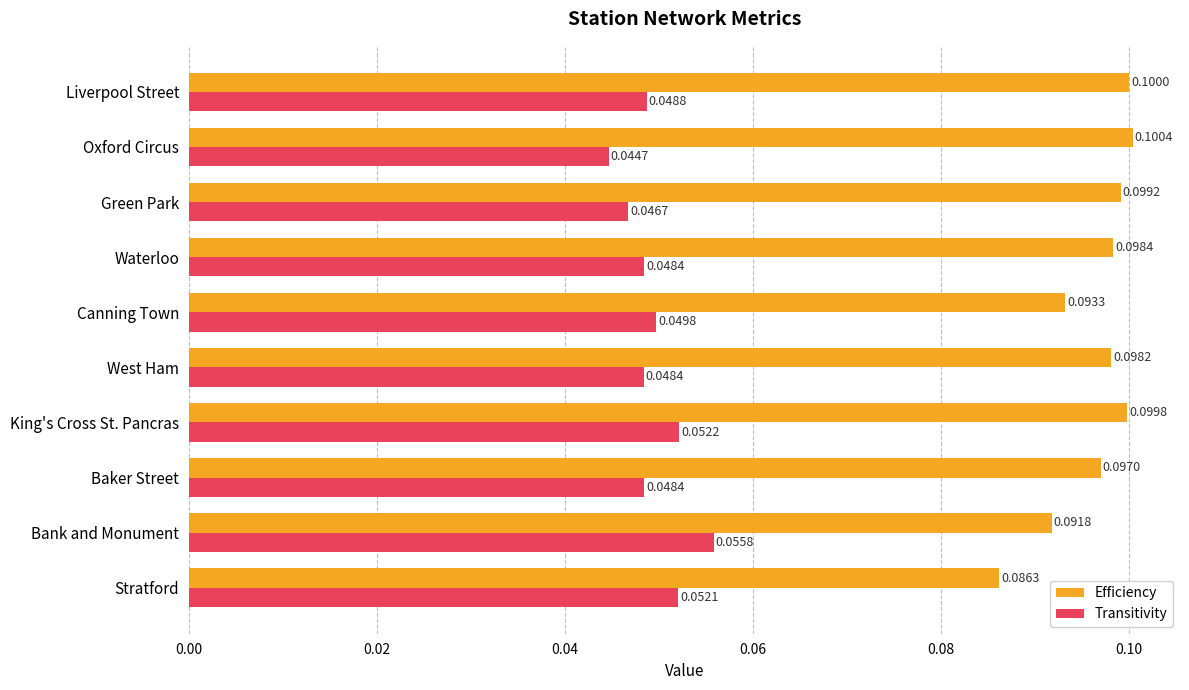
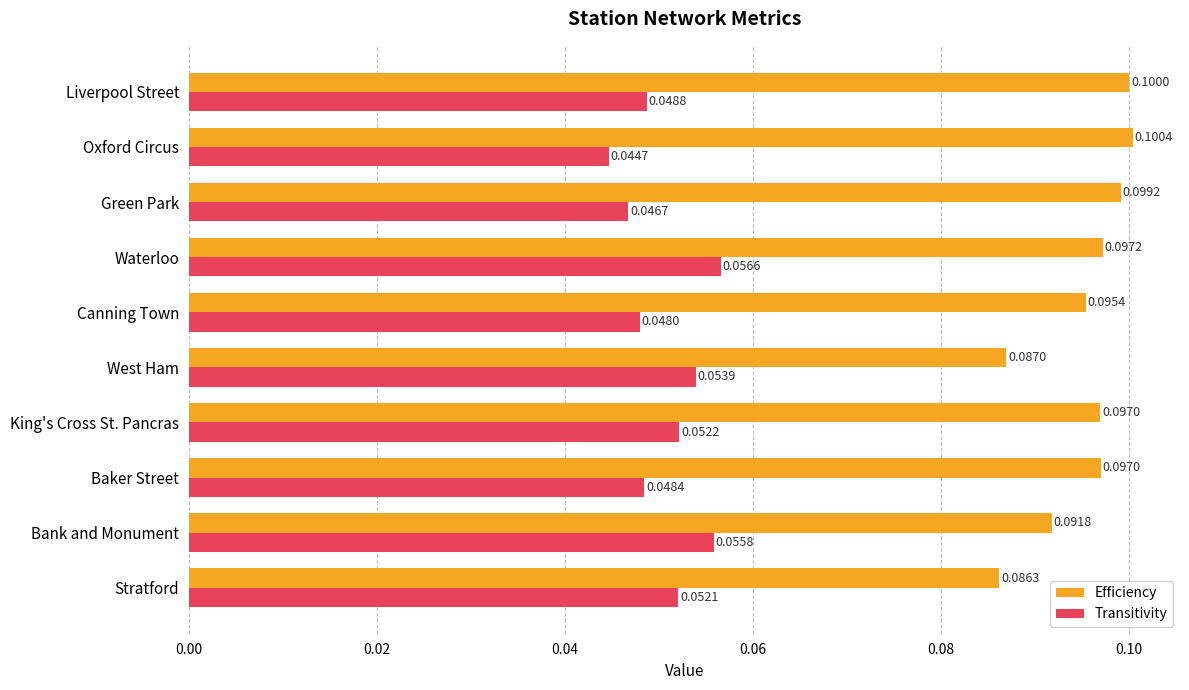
Efficiency, Waterloo: 0.0984 -> 0.0972
Transitivity, Waterloo: 0.0484 -> 0.0566
Efficiency, Canning Town: 0.0933 -> 0.0954
Transitivity, Canning Town: 0.0498 -> 0.0480
Efficiency, West Ham: 0.0982 -> 0.0870
Transitivity, West Ham: 0.0484 -> 0.0539
Efficiency, King's Cross St. Pancras: 0.0998 -> 0.0970
